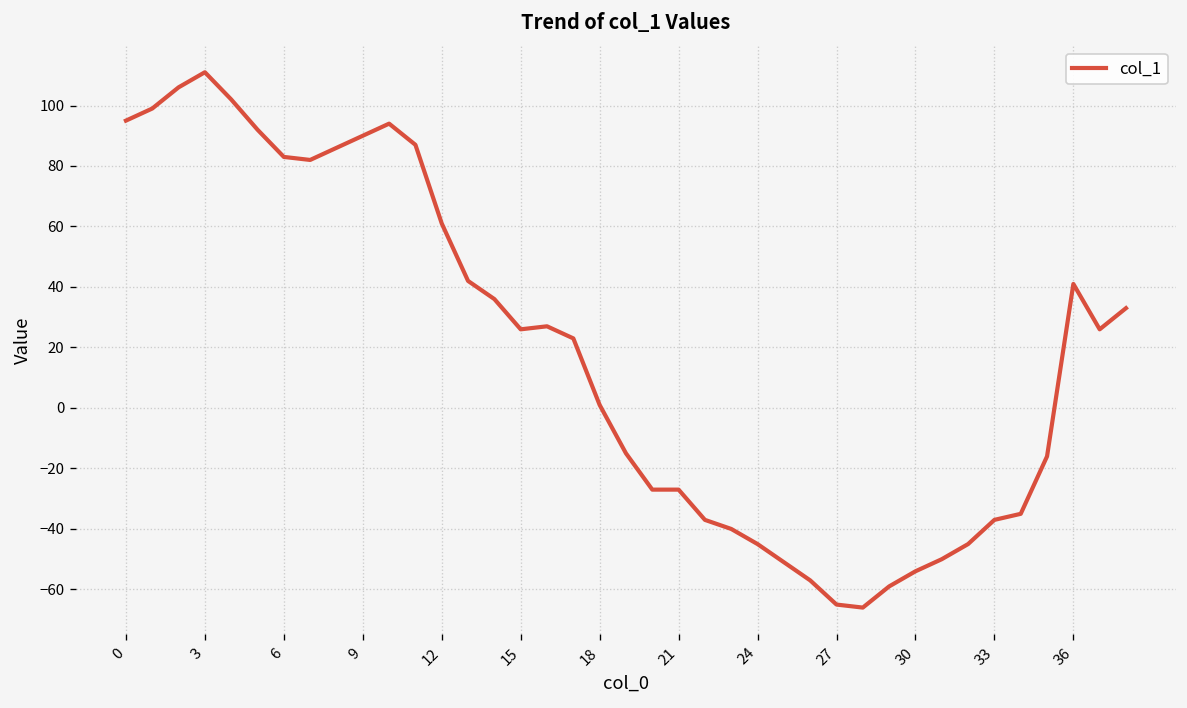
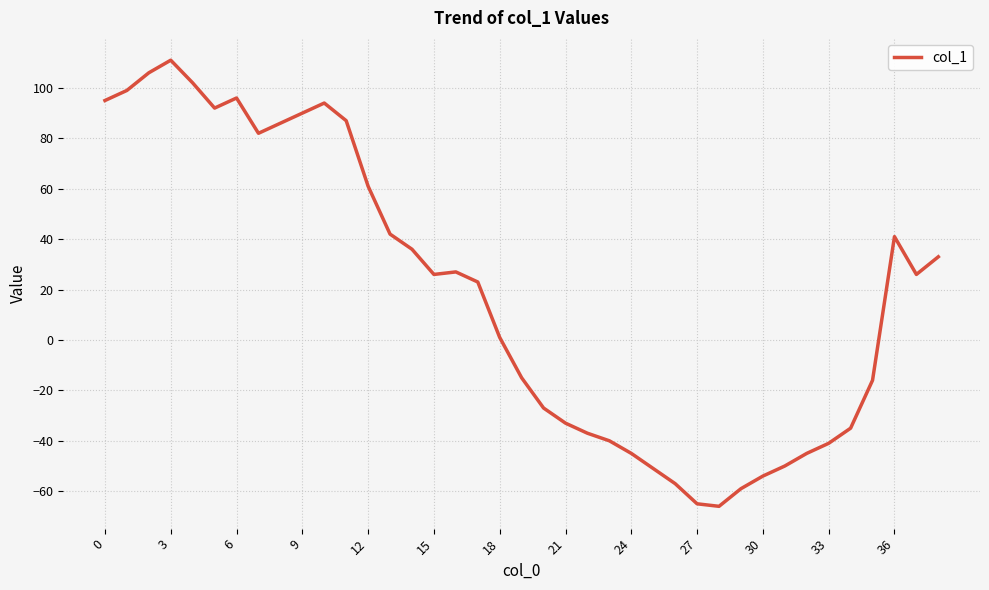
6: 83 -> 96
21: -27 -> -33
33: -37 -> -41
